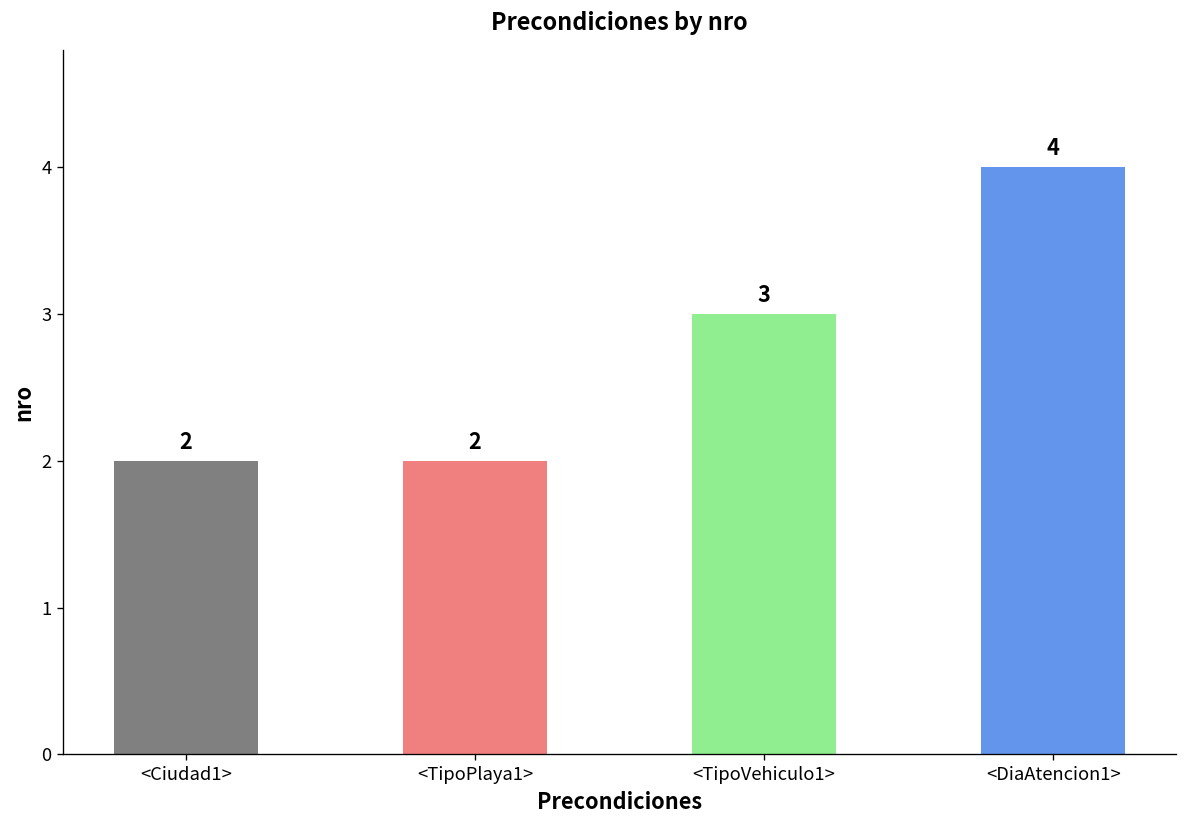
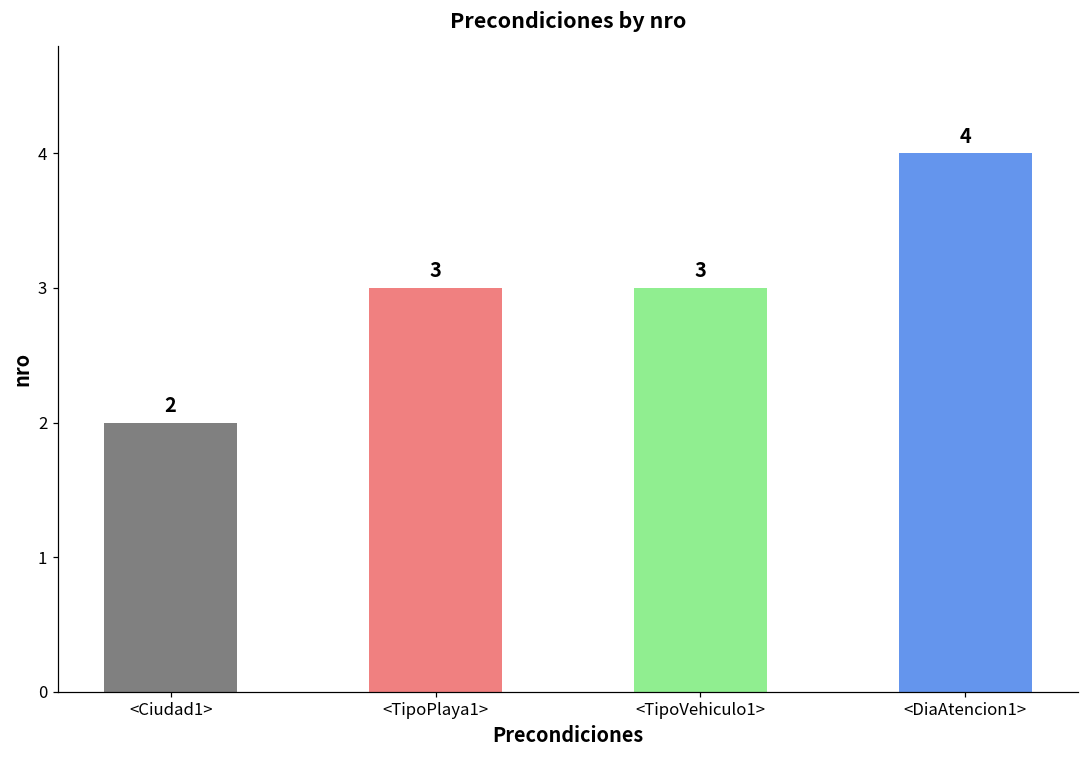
<TipoPlaya1>: 2 -> 3
